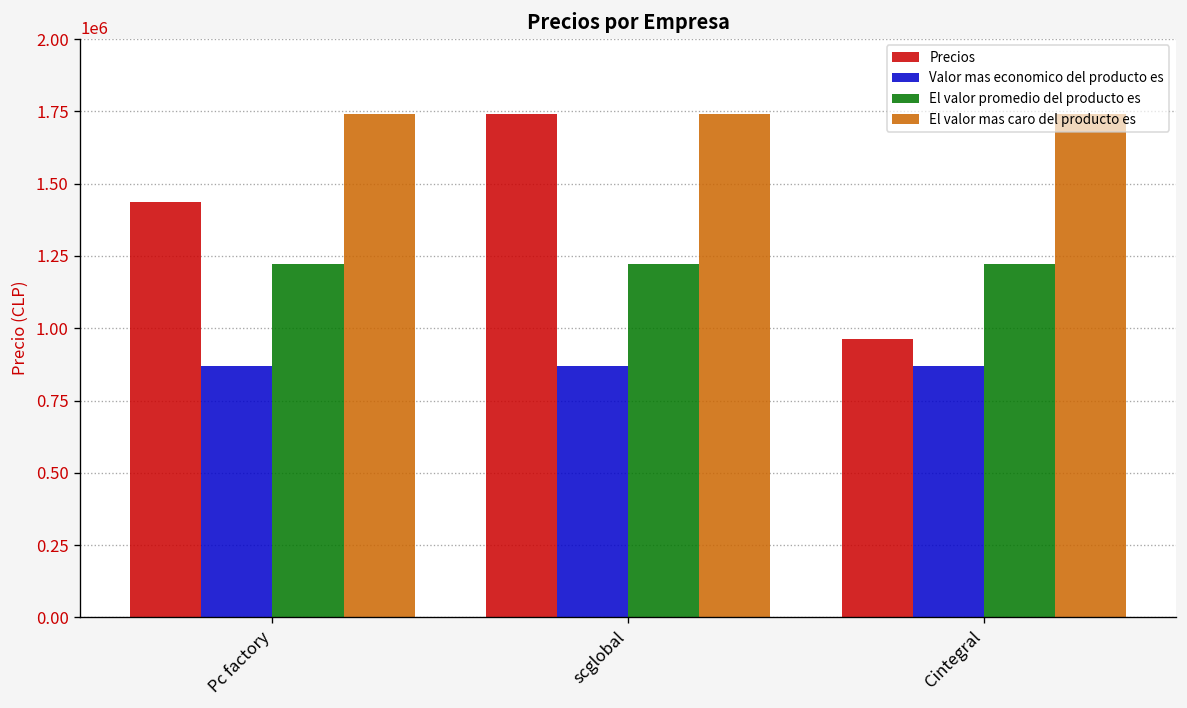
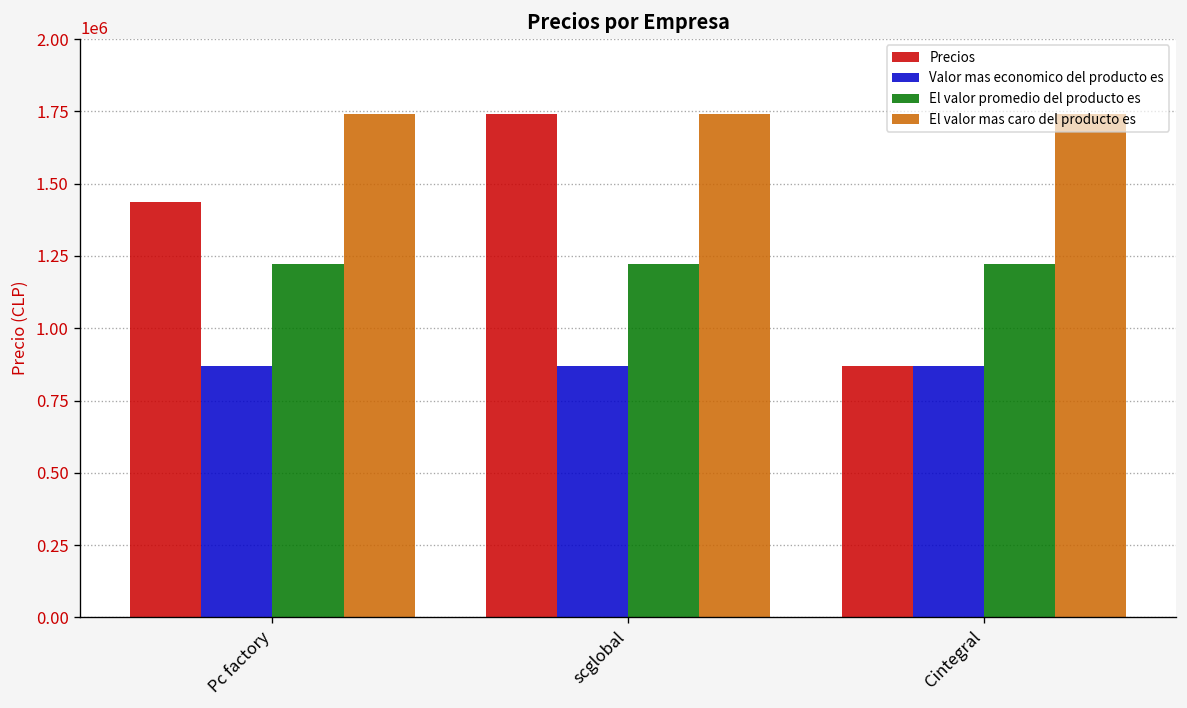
Precios, Cintegral: 960000 -> 870000
